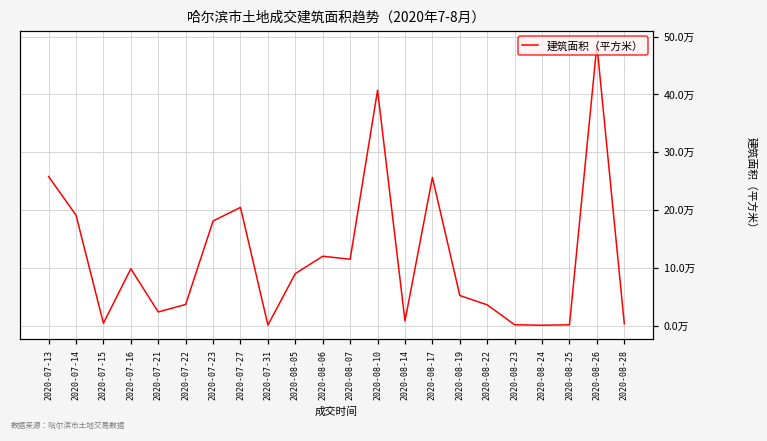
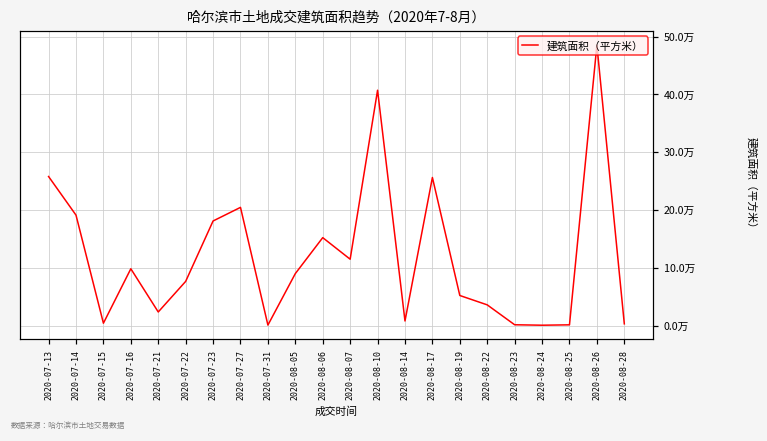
2020-07-22: 4万 -> 8万
2020-08-06: 12万 -> 15万
